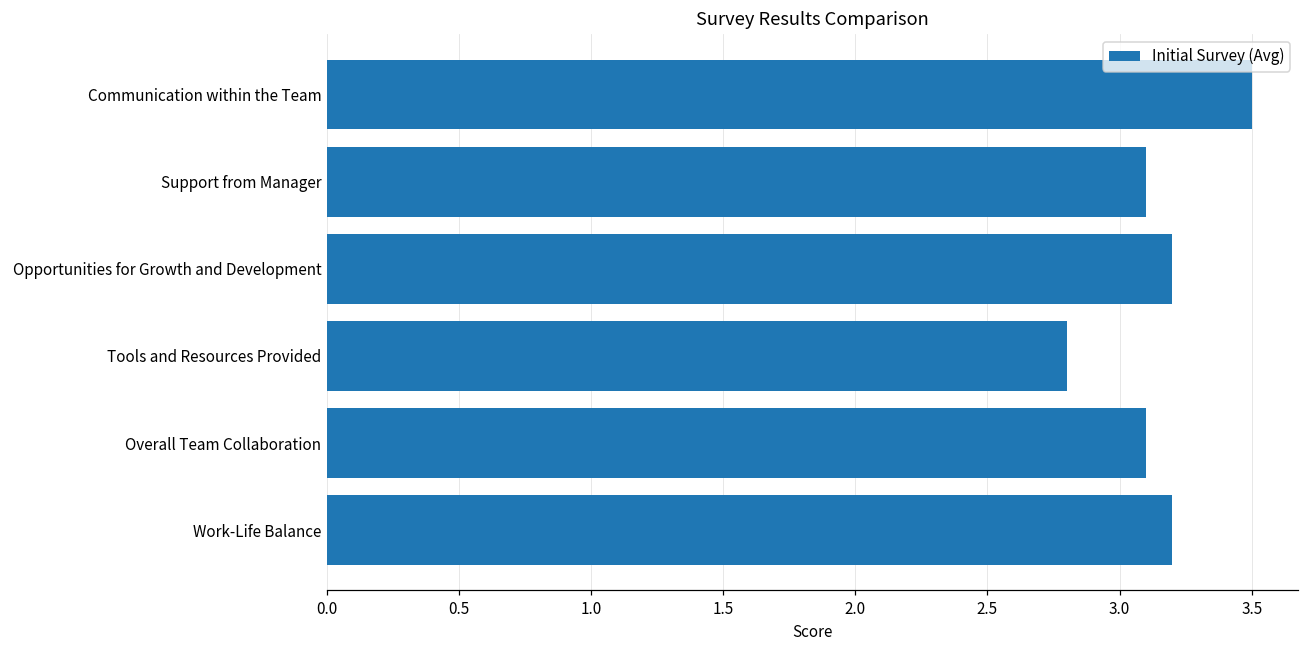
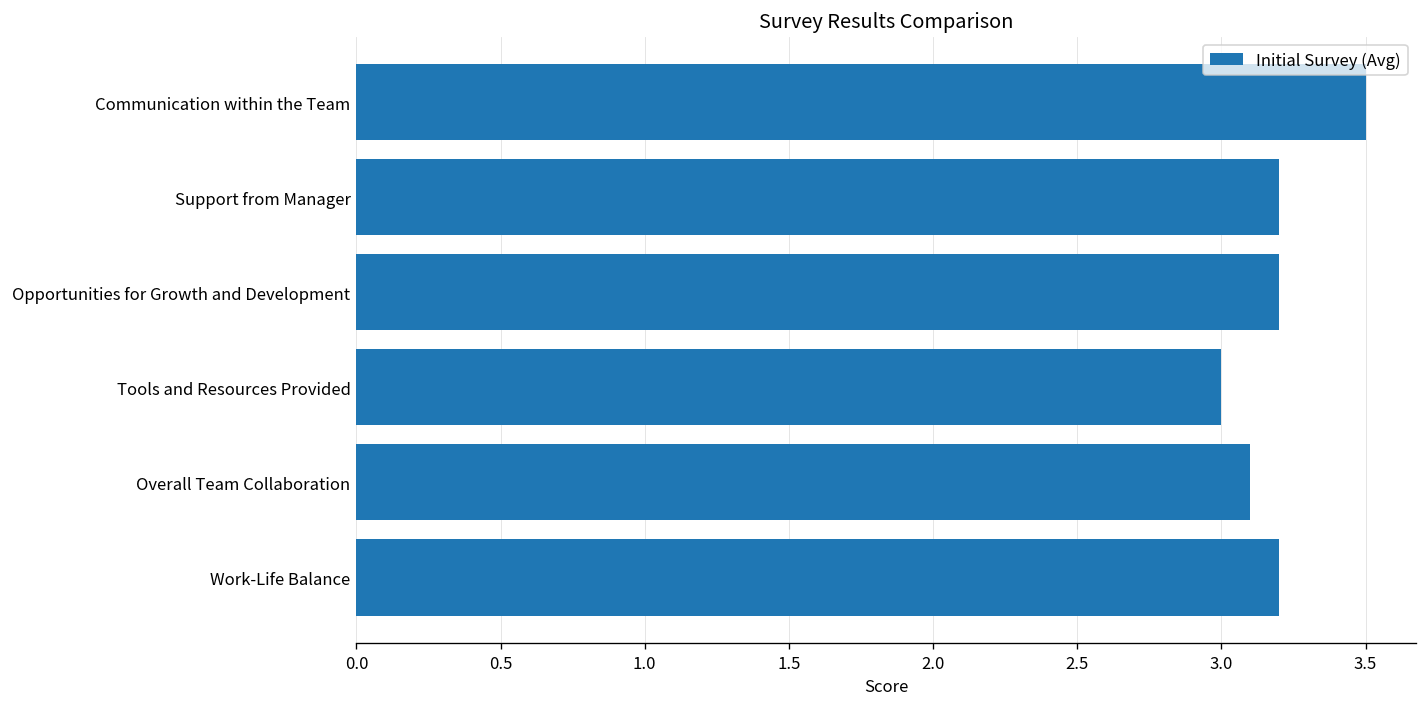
Support from Manager: 3.1 -> 3.2
Tools and Resources Provided: 2.8 -> 3.0
